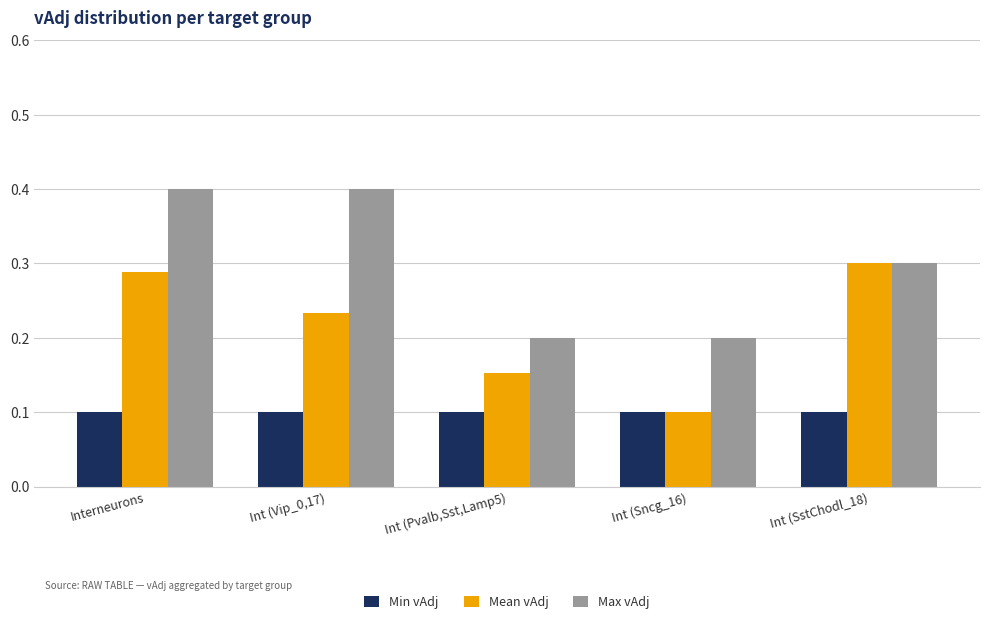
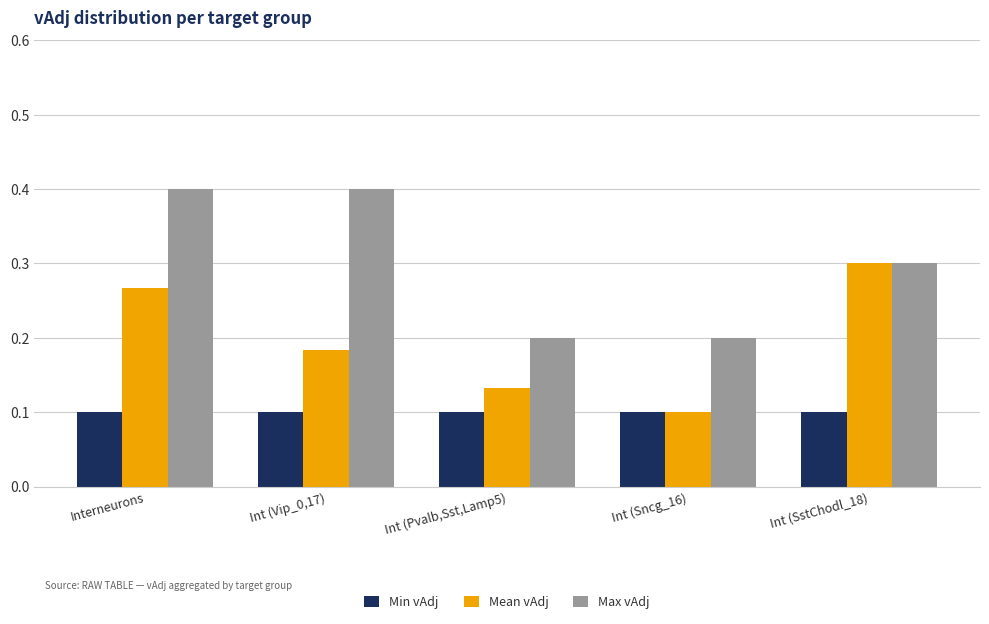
Mean vAdj, Interneurons: 0.29 -> 0.27
Mean vAdj, Int (Vip_0,17): 0.23 -> 0.18
Mean vAdj, Int (Pvalb,Sst,Lamp5): 0.15 -> 0.13
